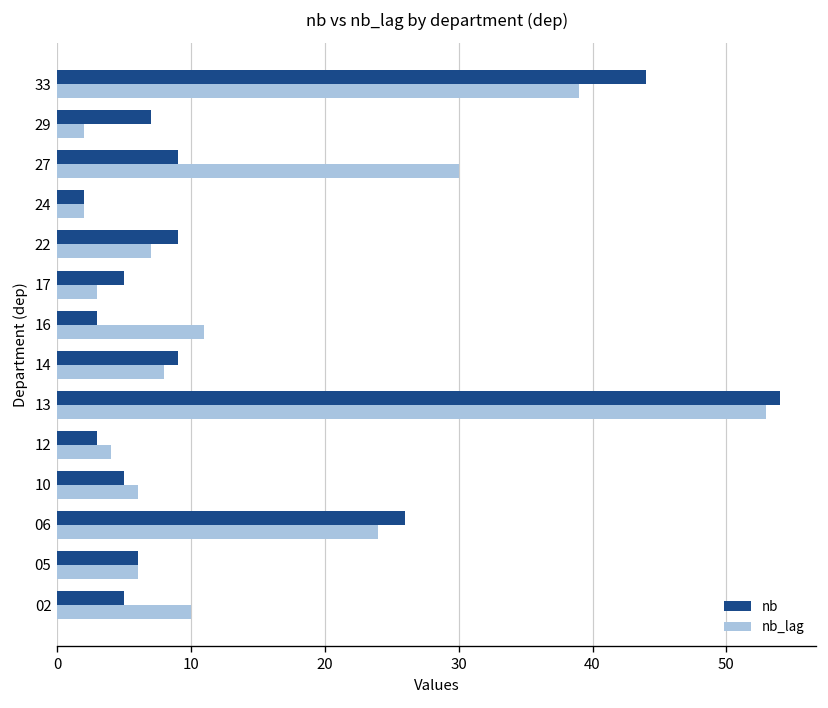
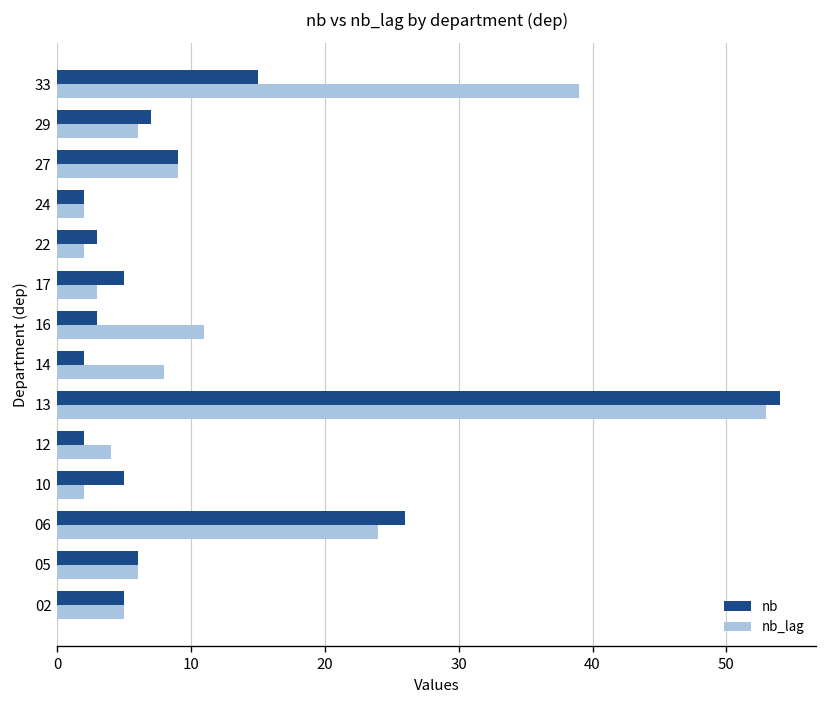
nb, 33: 44 -> 15
nb_lag, 29: 2 -> 6
nb_lag, 27: 30 -> 9
nb, 22: 9 -> 3
nb_lag, 22: 7 -> 2
nb, 14: 9 -> 2
nb, 12: 3 -> 2
nb_lag, 10: 6 -> 2
nb_lag, 02: 10 -> 5
